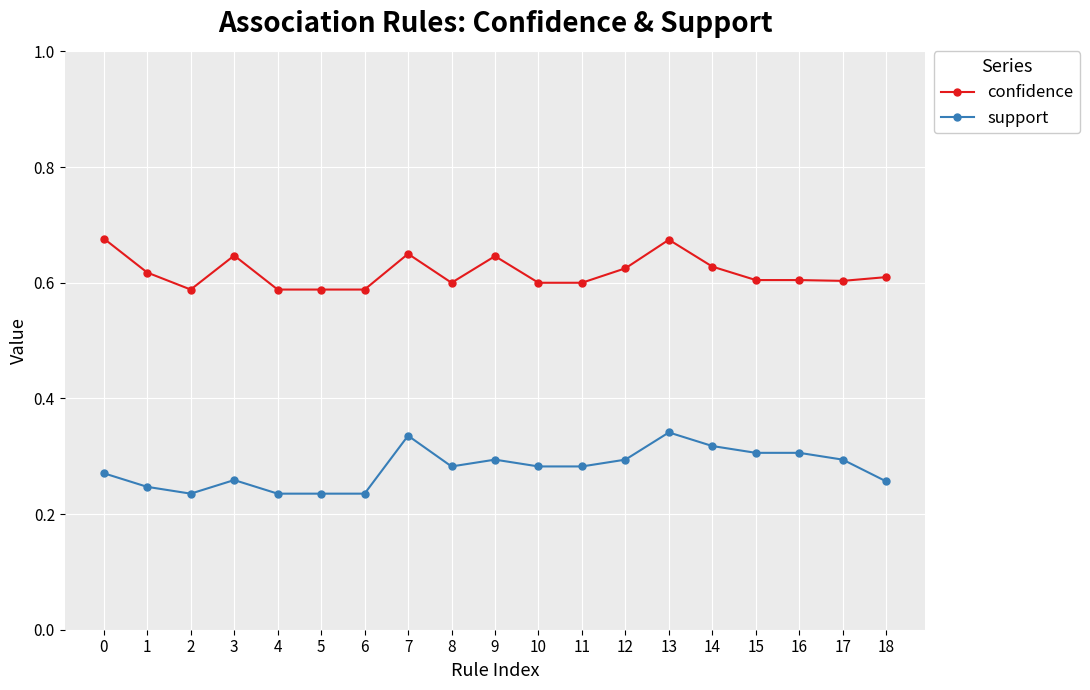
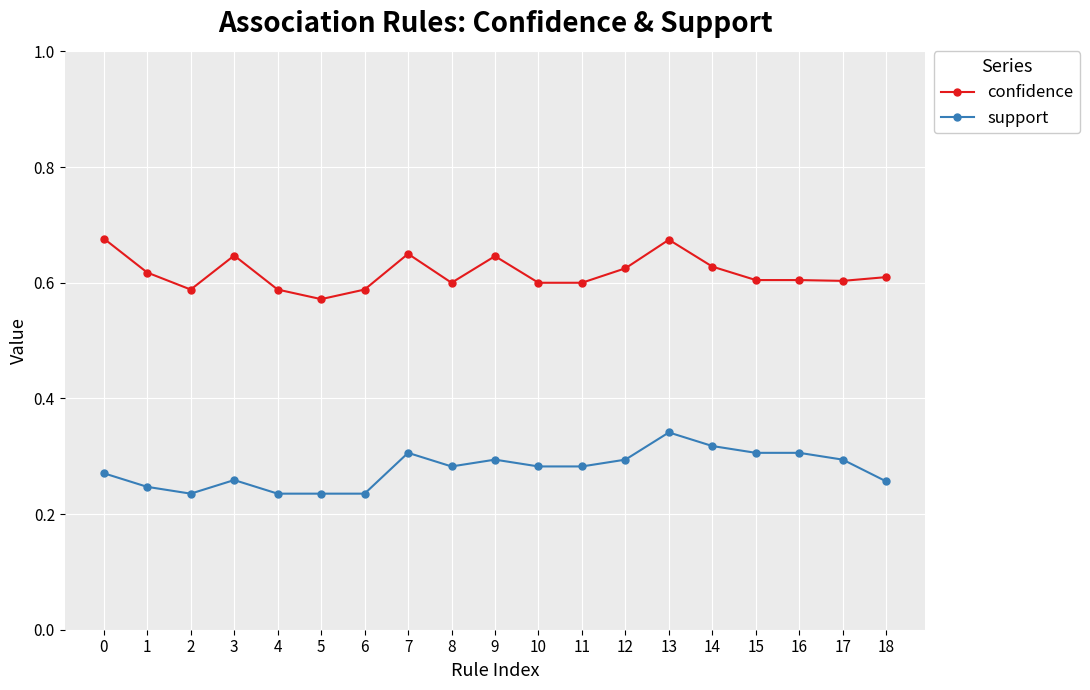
confidence, 5: 0.59 -> 0.57
support, 7: 0.34 -> 0.31
